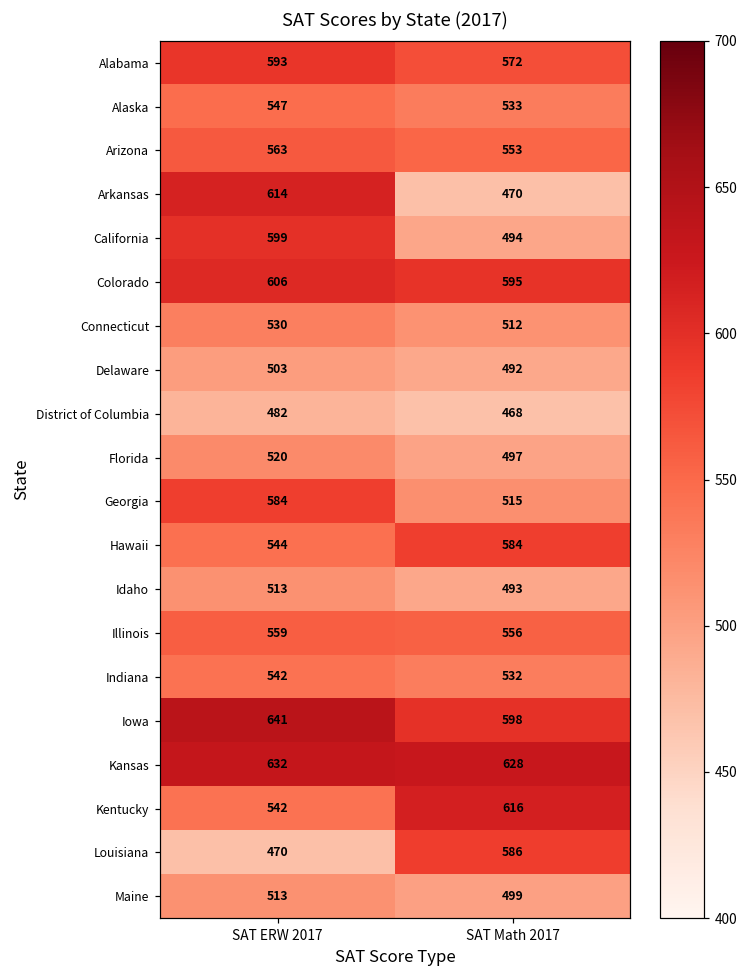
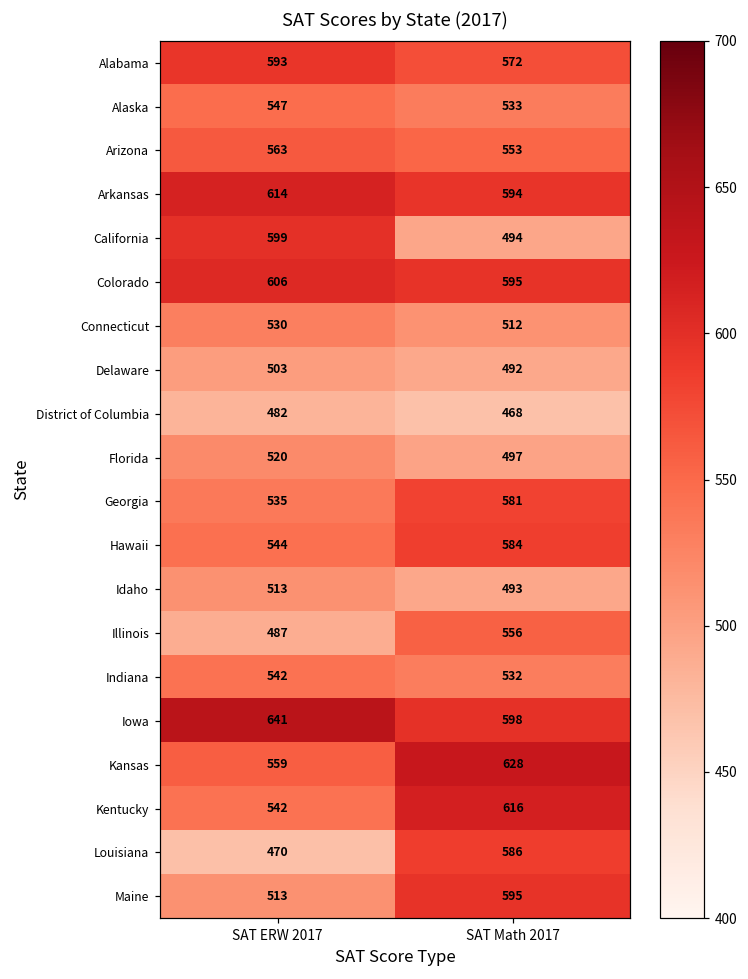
Arkansas, SAT Math 2017: 470 -> 594
Georgia, SAT ERW 2017: 584 -> 535
Georgia, SAT Math 2017: 515 -> 581
Illinois, SAT ERW 2017: 559 -> 487
Kansas, SAT ERW 2017: 632 -> 559
Maine, SAT Math 2017: 499 -> 595
